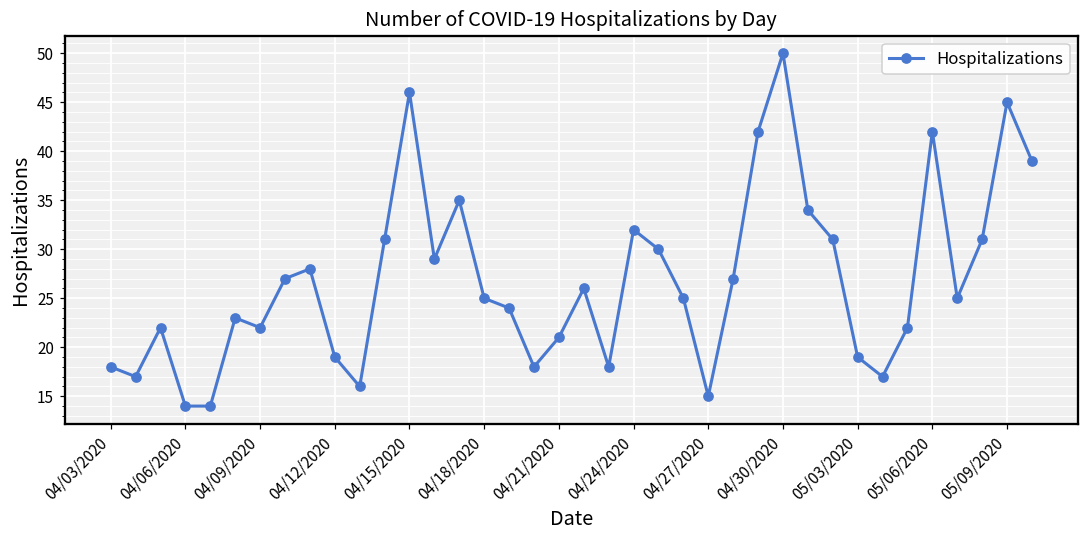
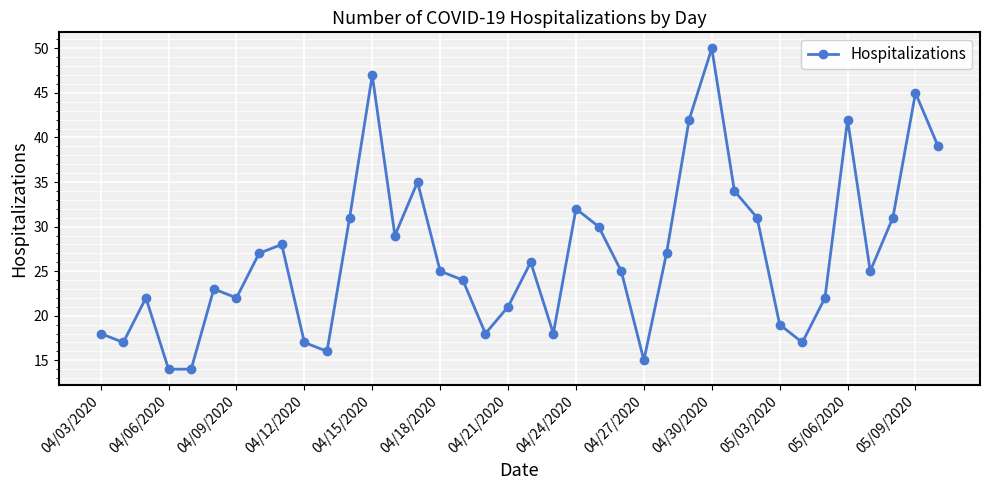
04/12/2020: 19 -> 17
04/15/2020: 46 -> 47
